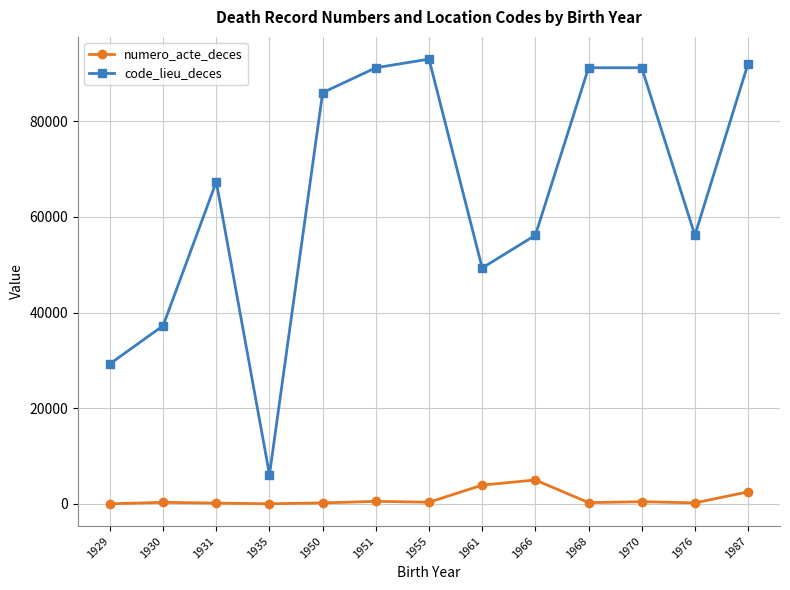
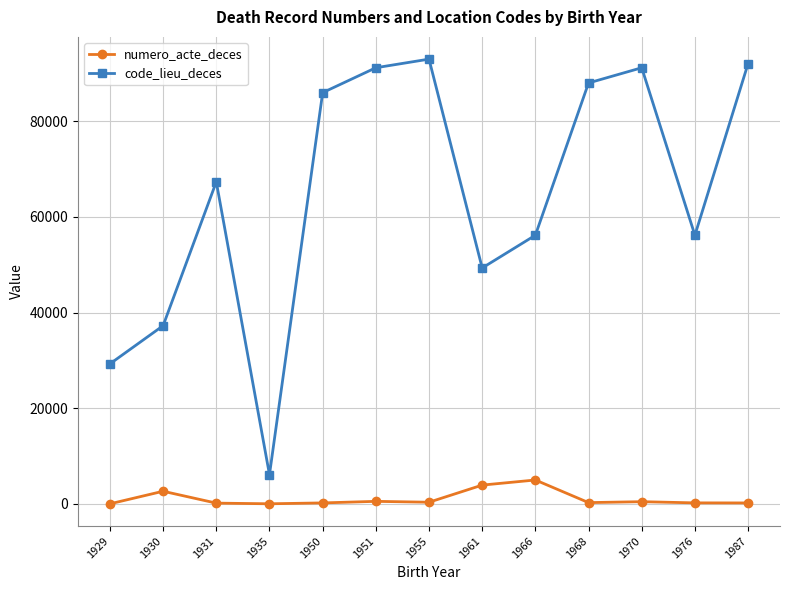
numero_acte_deces, 1930: 0 -> 3000
code_lieu_deces, 1968: 91000 -> 88000
numero_acte_deces, 1987: 3000 -> 0
